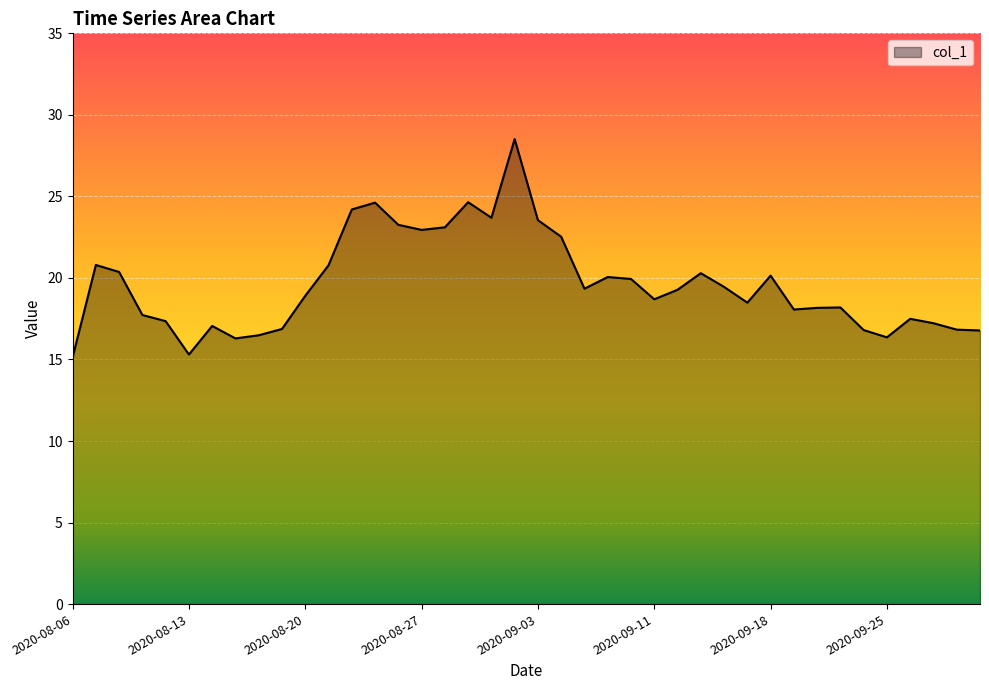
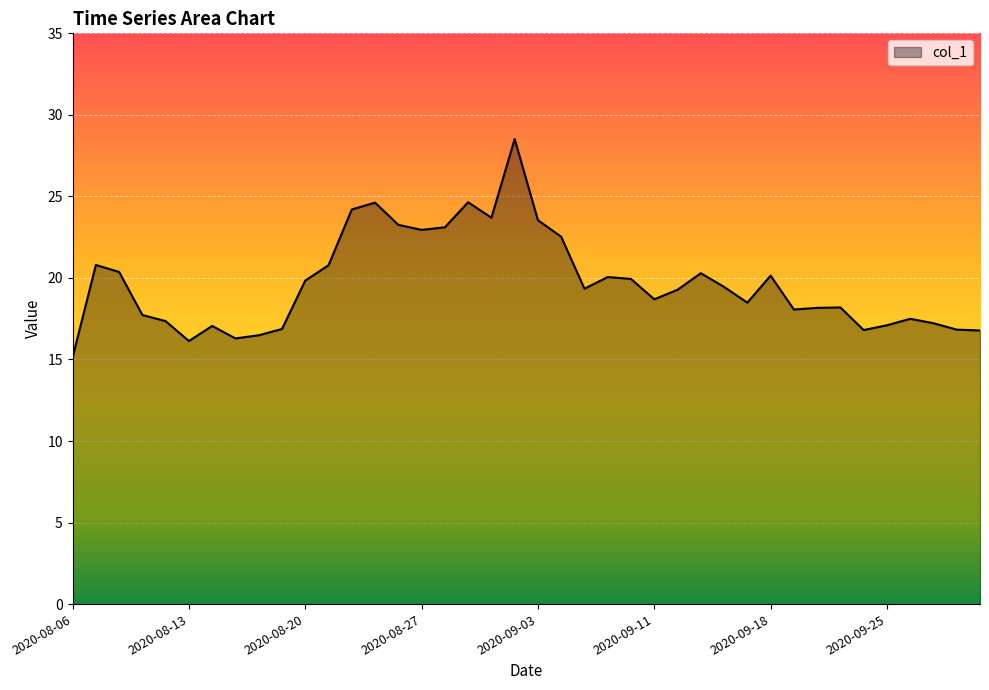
2020-08-13: 15.3 -> 16.1
2020-08-20: 18.9 -> 19.8
2020-09-25: 16.4 -> 17.1
